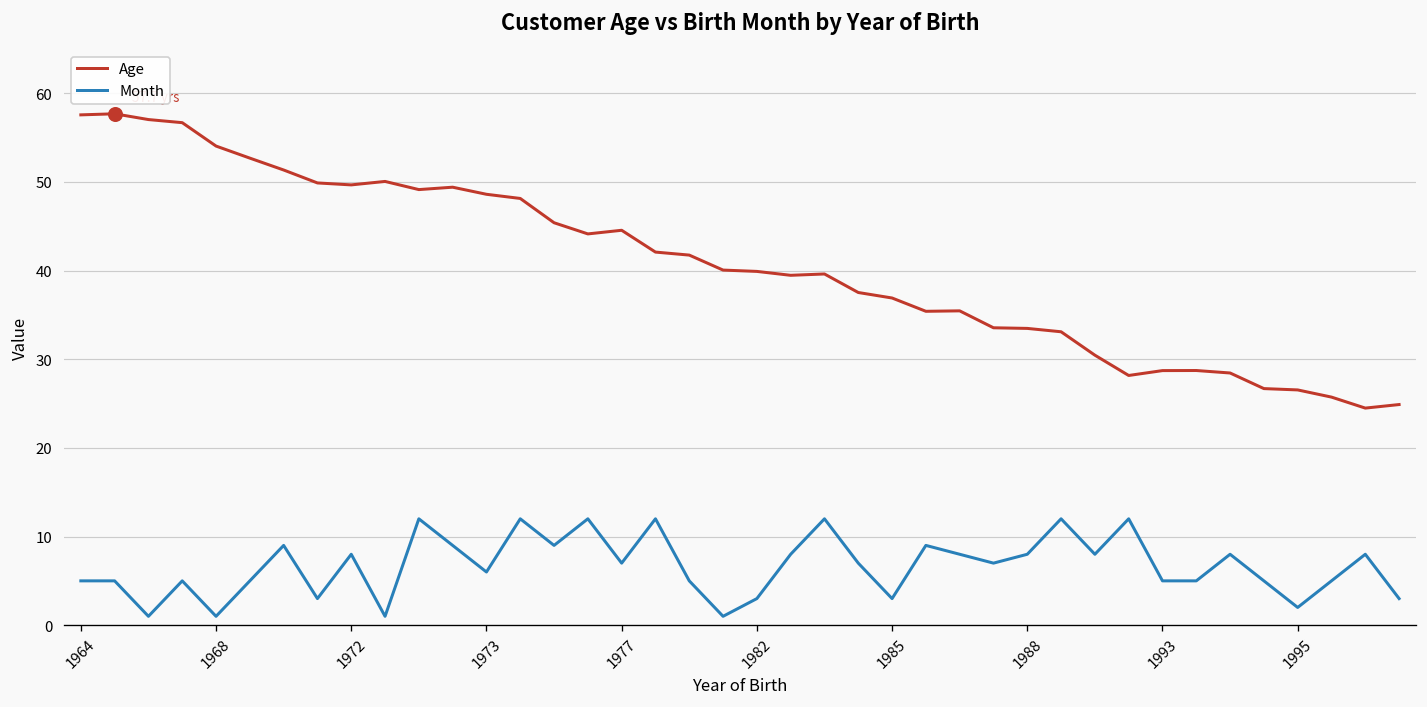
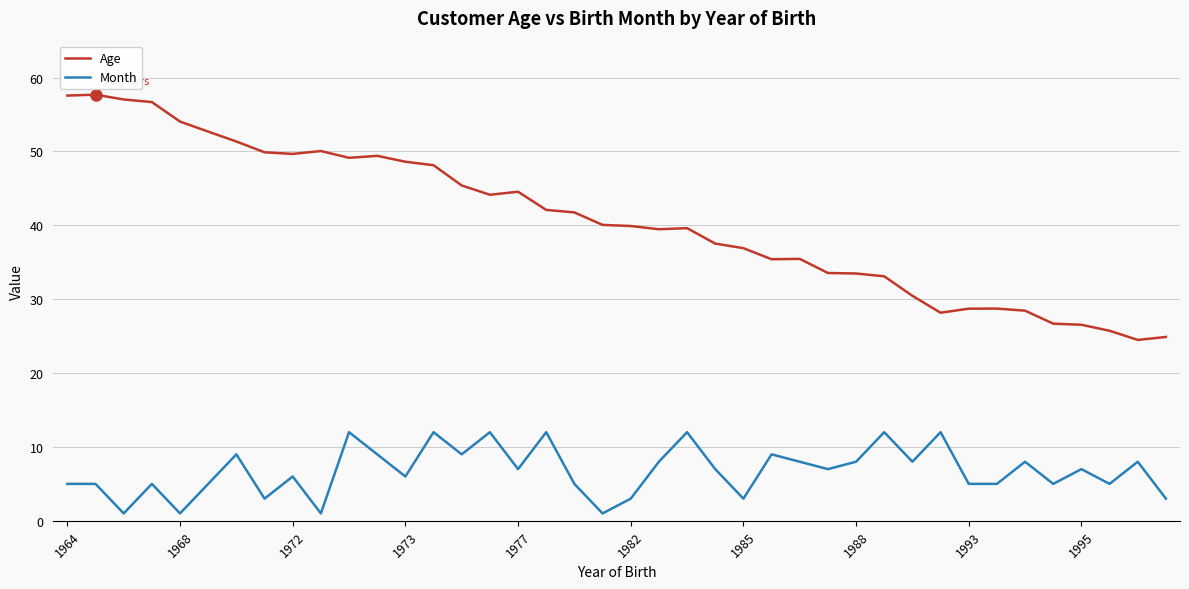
Month, 1972: 8 -> 6
Month, 1995: 2 -> 7
